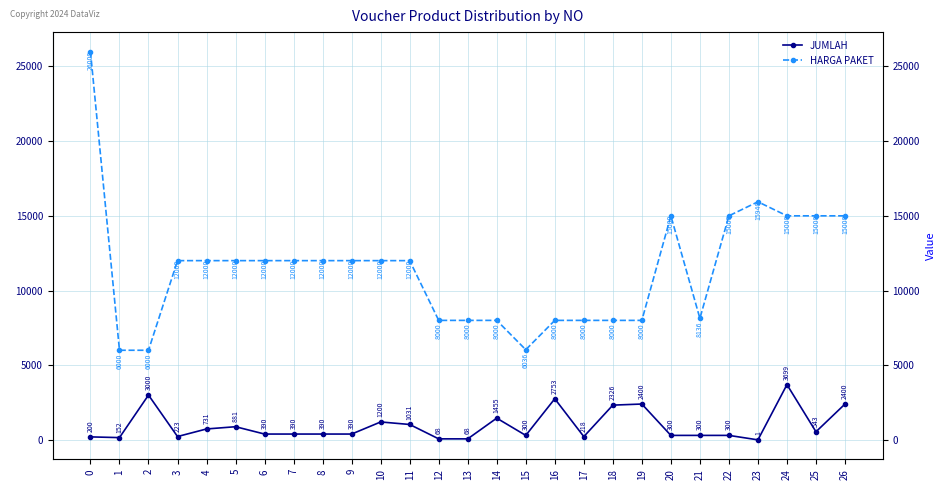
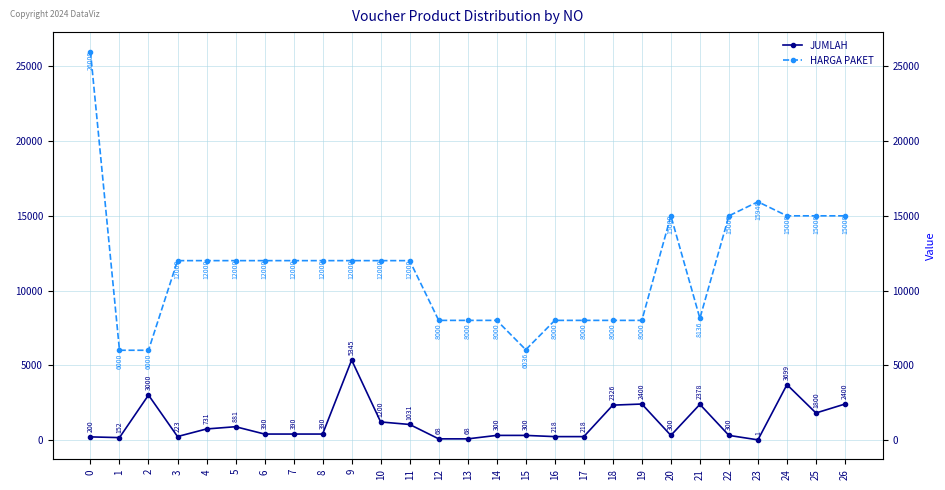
JUMLAH, 9: 390 -> 5345
JUMLAH, 14: 1455 -> 300
JUMLAH, 16: 2753 -> 218
JUMLAH, 21: 300 -> 2378
JUMLAH, 25: 543 -> 1800
